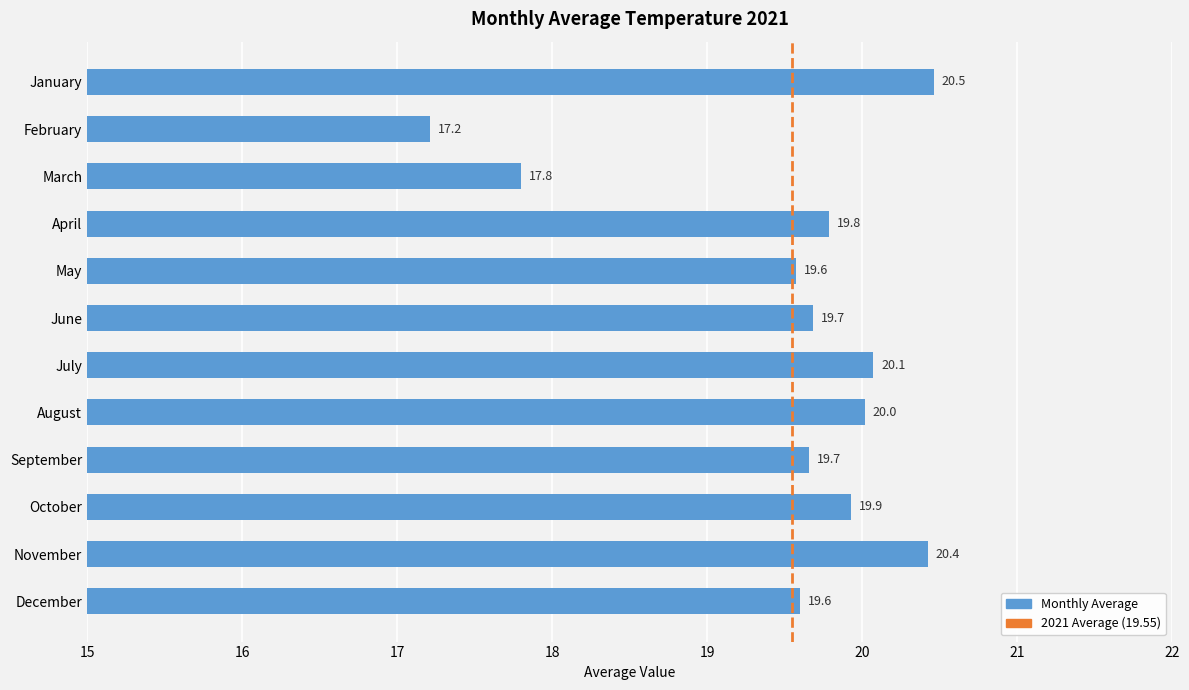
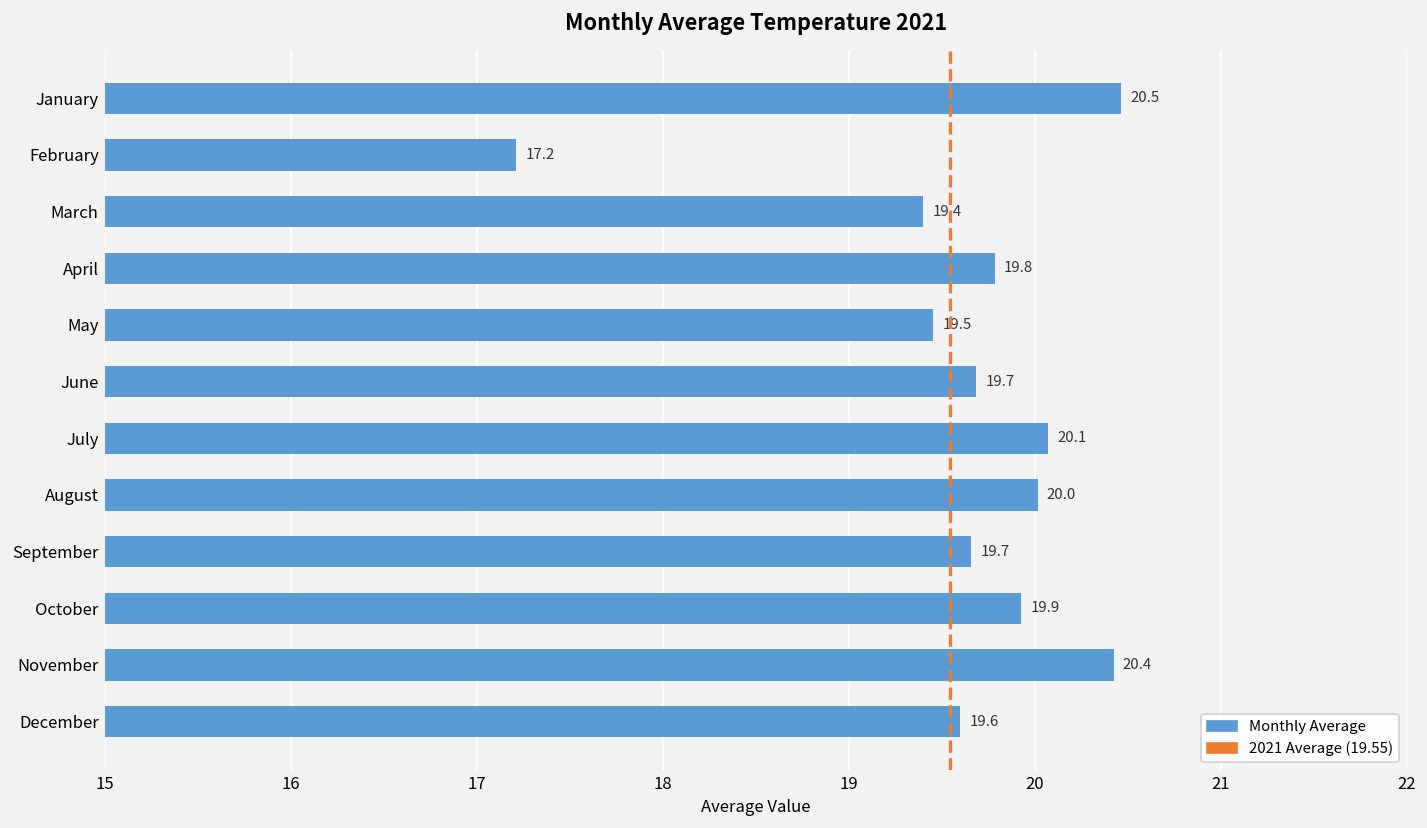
March: 17.8 -> 19.4
May: 19.6 -> 19.5
